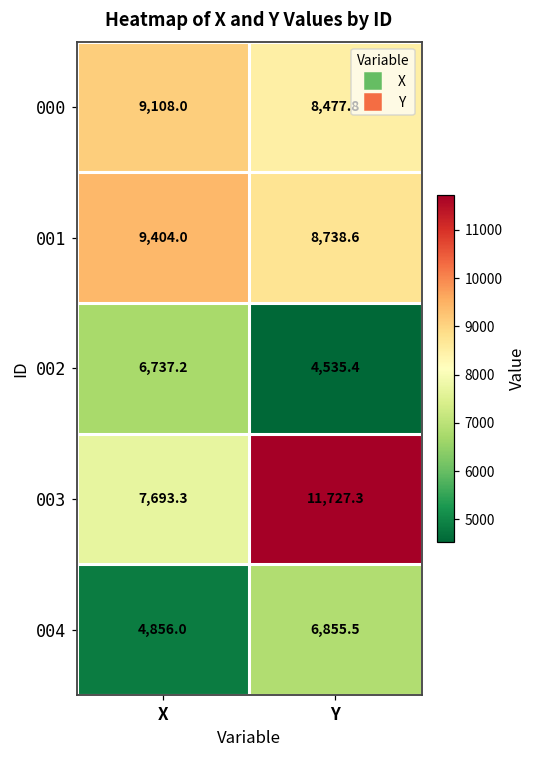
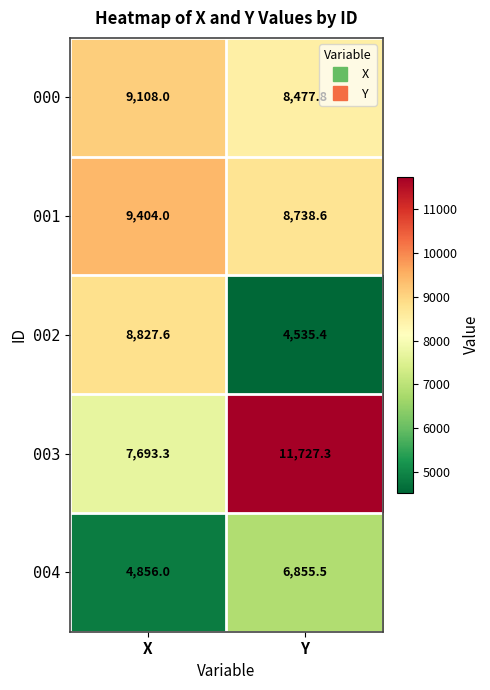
002, X: 6,737.2 -> 8,827.6
